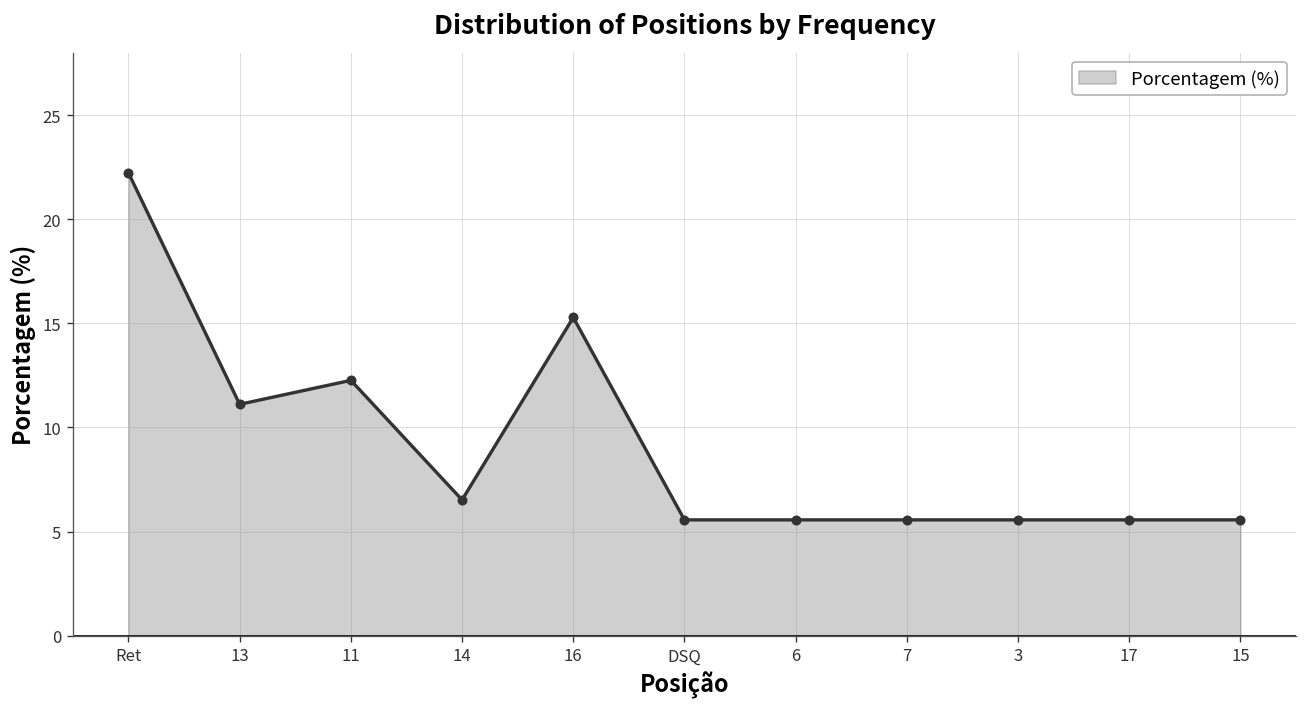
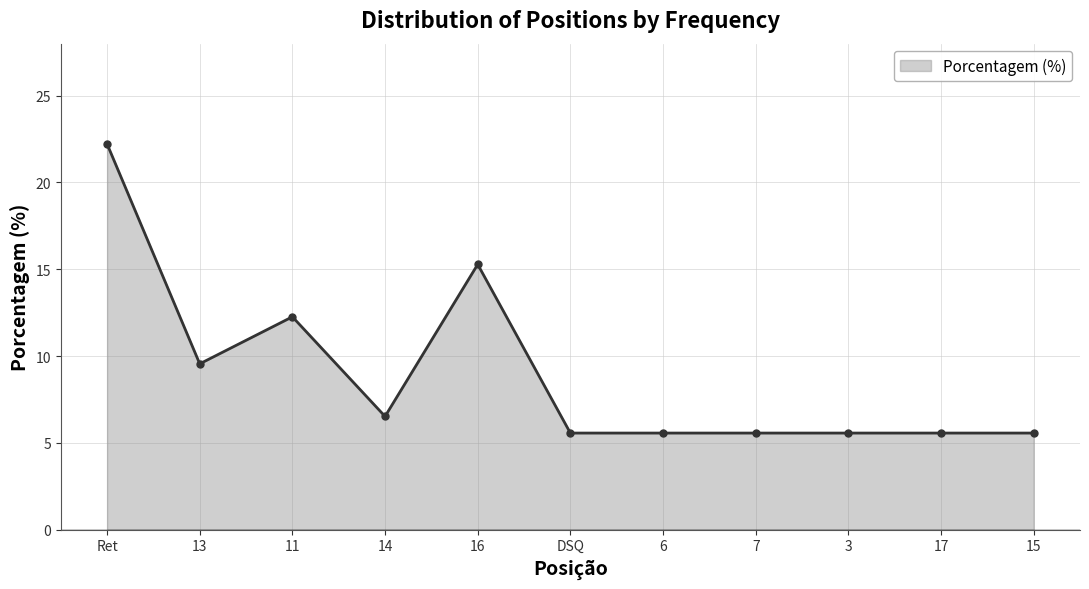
13: 11.1 -> 9.6
